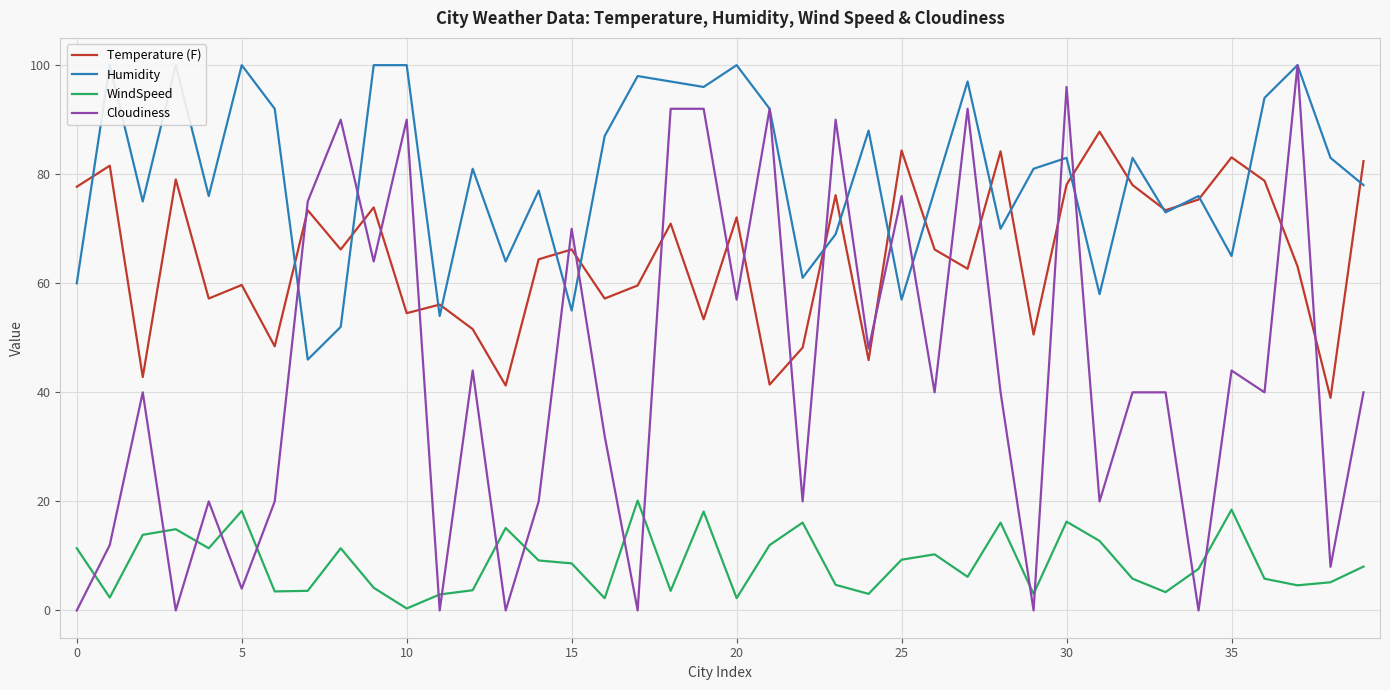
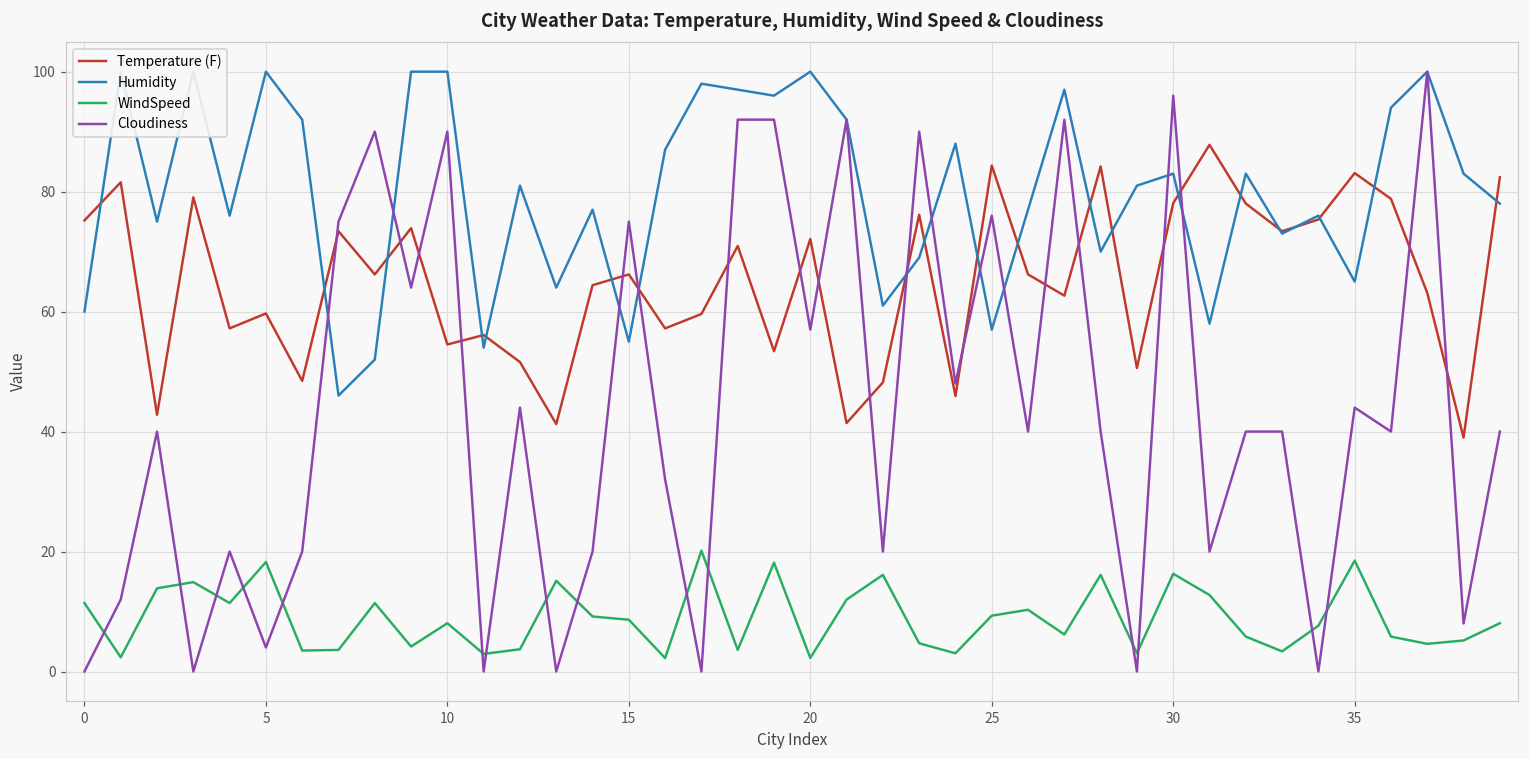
Temperature (F), 0: 78 -> 75
WindSpeed, 10: 0 -> 8
Cloudiness, 15: 70 -> 75
